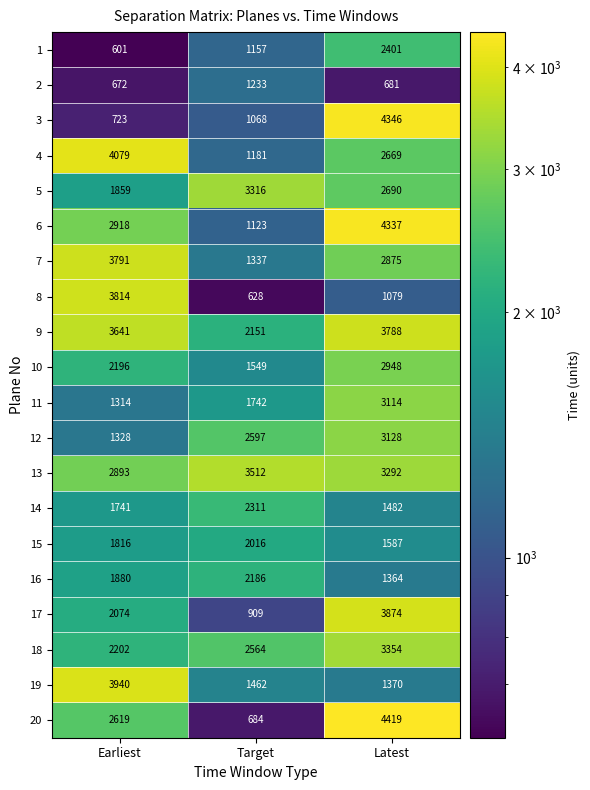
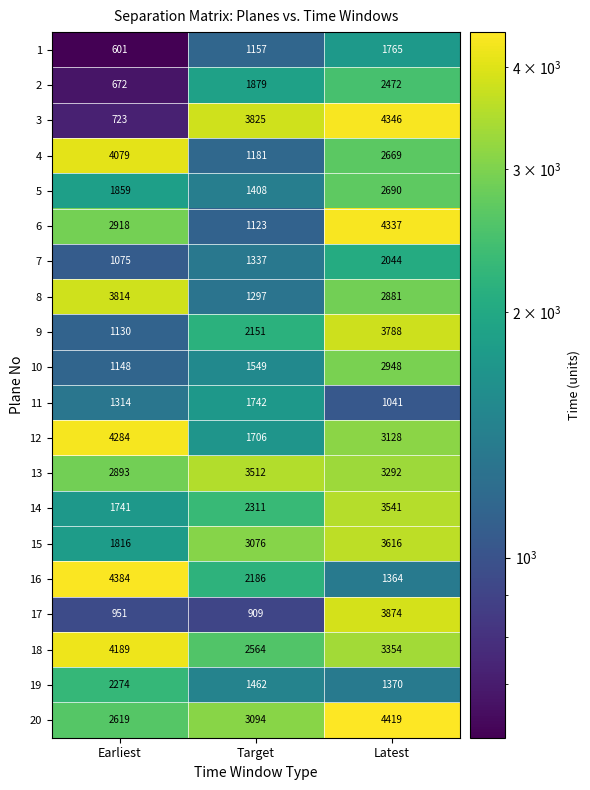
1, Latest: 2401 -> 1765
2, Target: 1233 -> 1879
2, Latest: 681 -> 2472
3, Target: 1068 -> 3825
5, Target: 3316 -> 1408
7, Earliest: 3791 -> 1075
7, Latest: 2875 -> 2044
8, Target: 628 -> 1297
8, Latest: 1079 -> 2881
9, Earliest: 3641 -> 1130
10, Earliest: 2196 -> 1148
11, Latest: 3114 -> 1041
12, Earliest: 1328 -> 4284
12, Target: 2597 -> 1706
14, Latest: 1482 -> 3541
15, Target: 2016 -> 3076
15, Latest: 1587 -> 3616
16, Earliest: 1880 -> 4384
17, Earliest: 2074 -> 951
18, Earliest: 2202 -> 4189
19, Earliest: 3940 -> 2274
20, Target: 684 -> 3094
